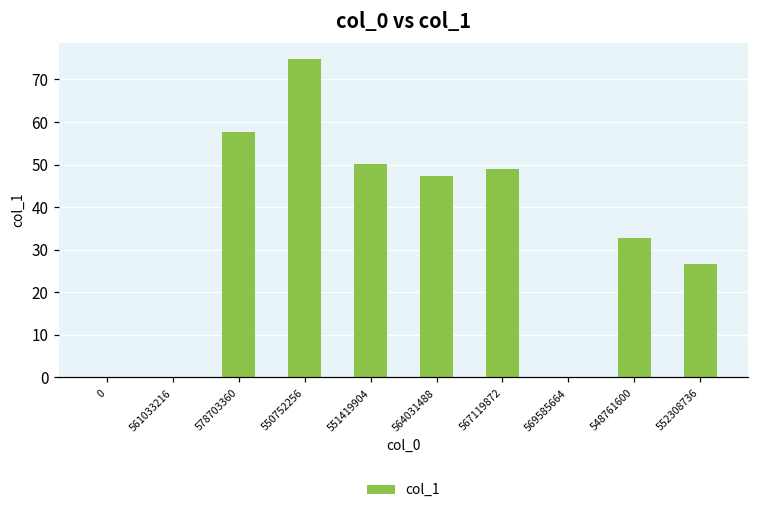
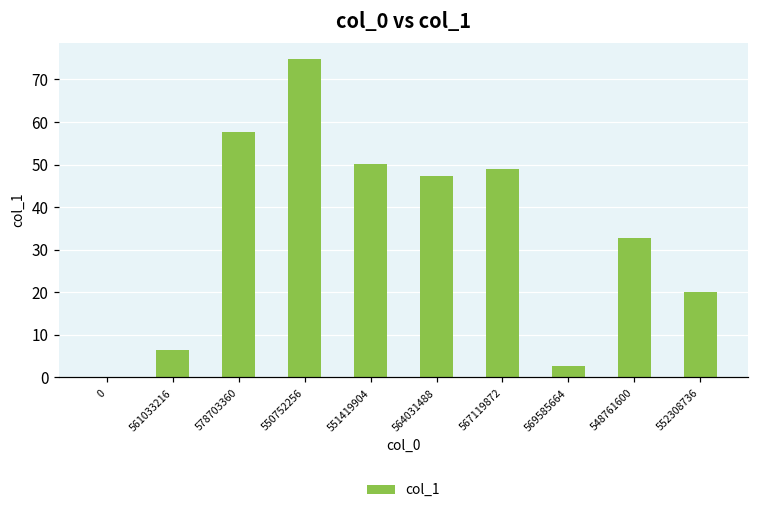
561033216: 0 -> 7
569585664: 0 -> 3
552308736: 27 -> 20
